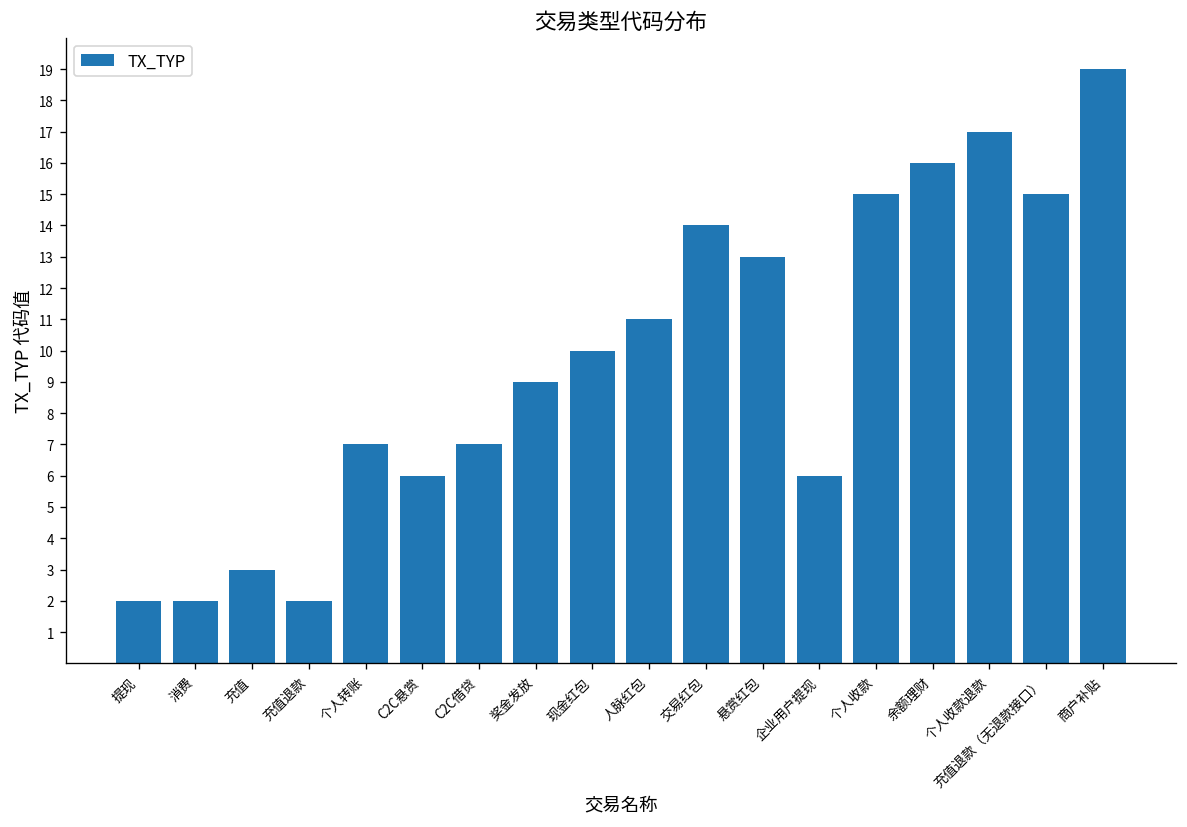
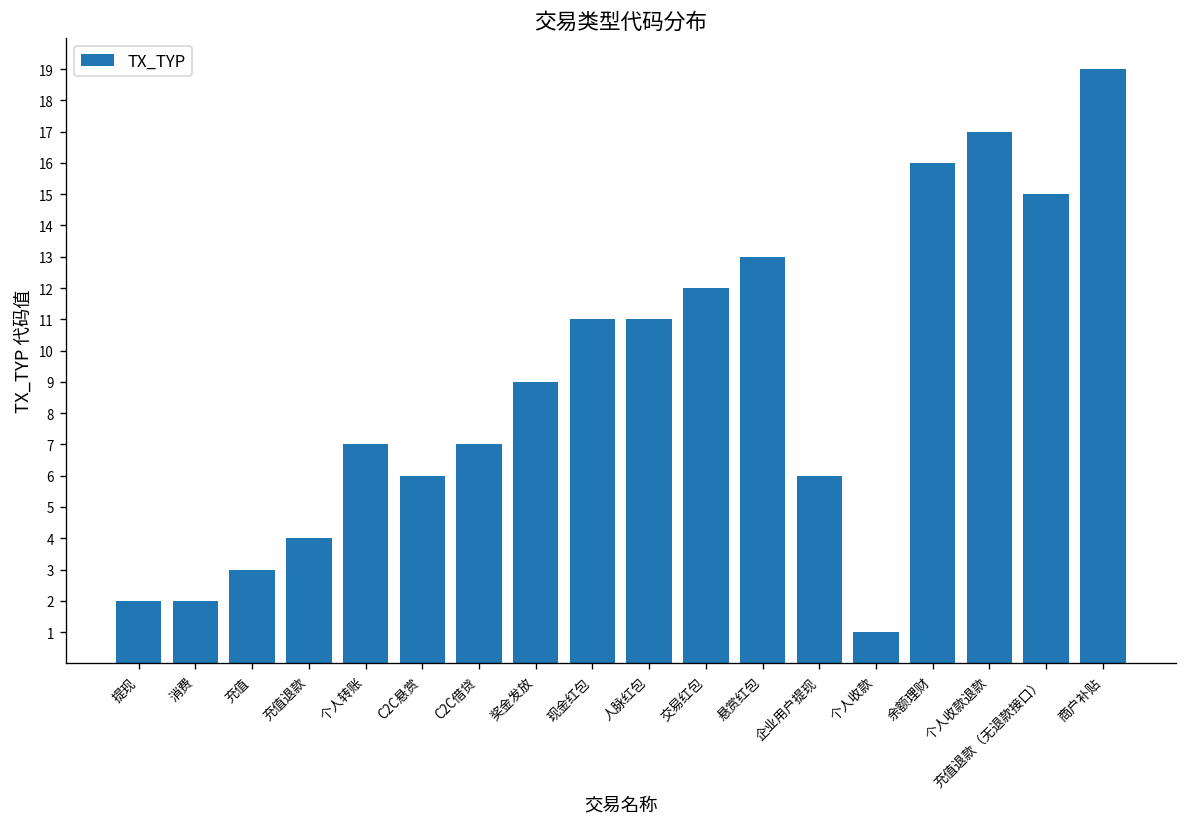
充值退款: 2 -> 4
现金红包: 10 -> 11
交易红包: 14 -> 12
个人收款: 15 -> 1
